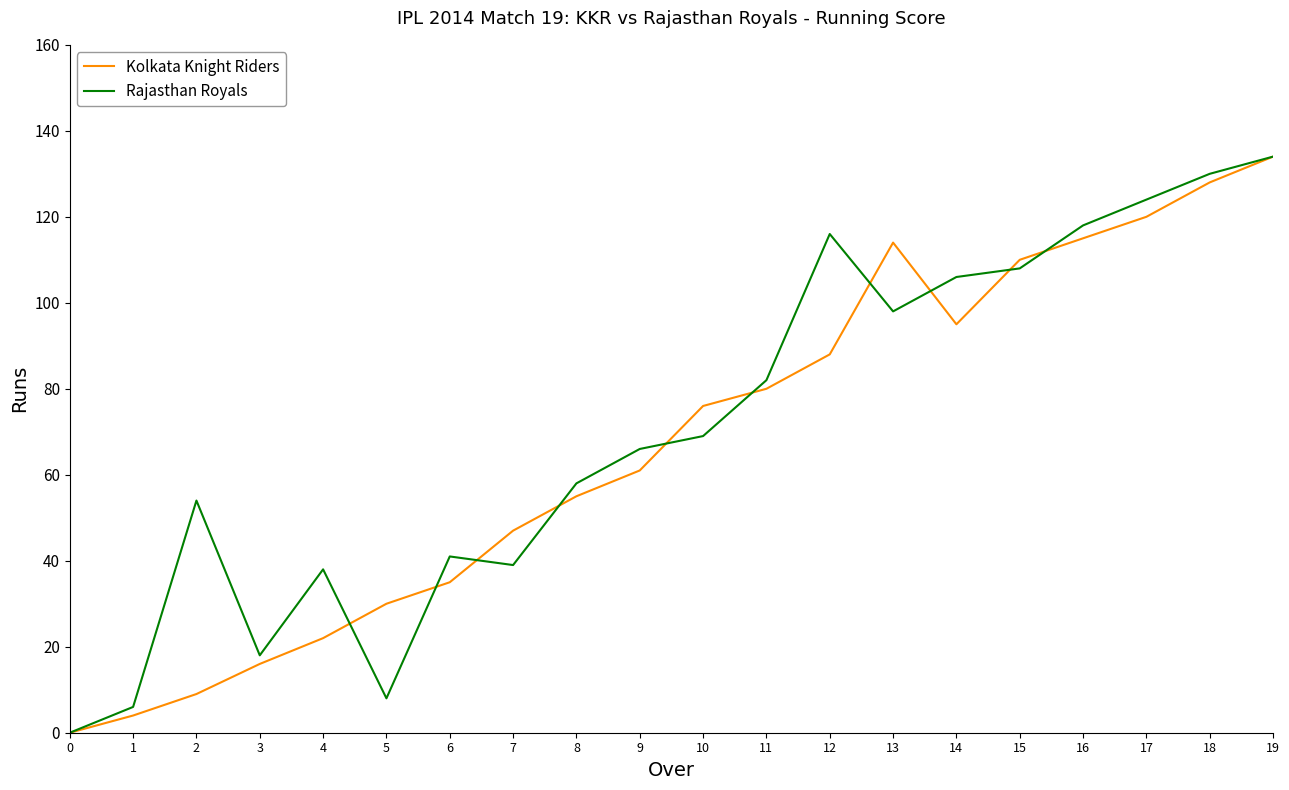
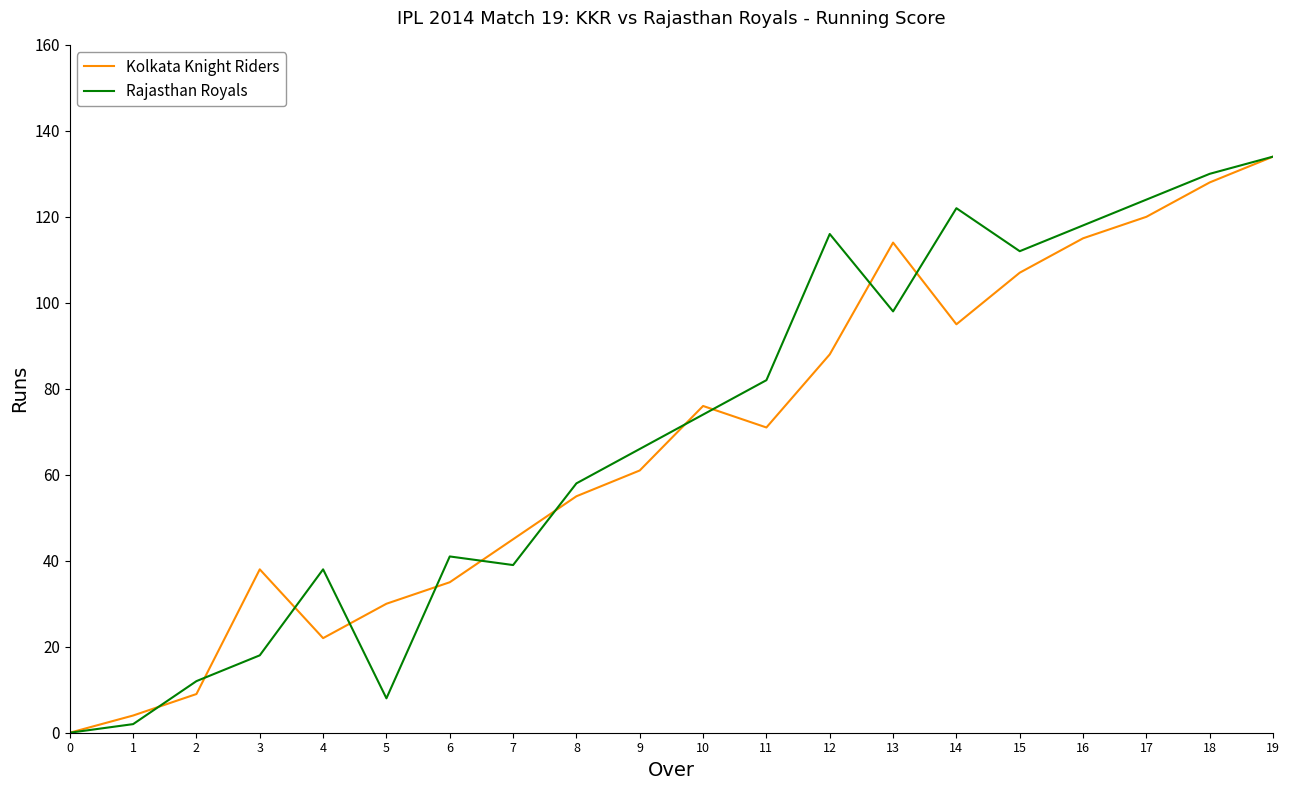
Rajasthan Royals, 1: 6 -> 2
Rajasthan Royals, 2: 54 -> 12
Kolkata Knight Riders, 3: 16 -> 38
Kolkata Knight Riders, 7: 47 -> 45
Rajasthan Royals, 10: 69 -> 74
Kolkata Knight Riders, 11: 80 -> 71
Rajasthan Royals, 14: 106 -> 122
Kolkata Knight Riders, 15: 110 -> 107
Rajasthan Royals, 15: 108 -> 112
